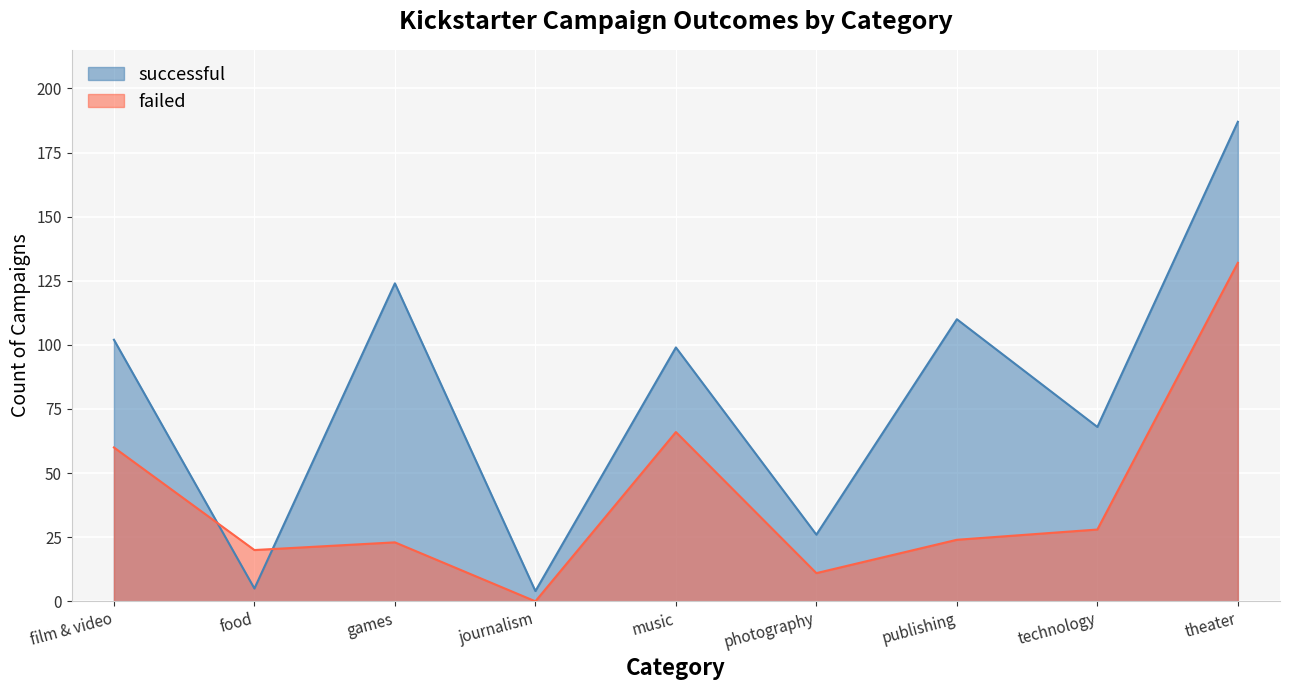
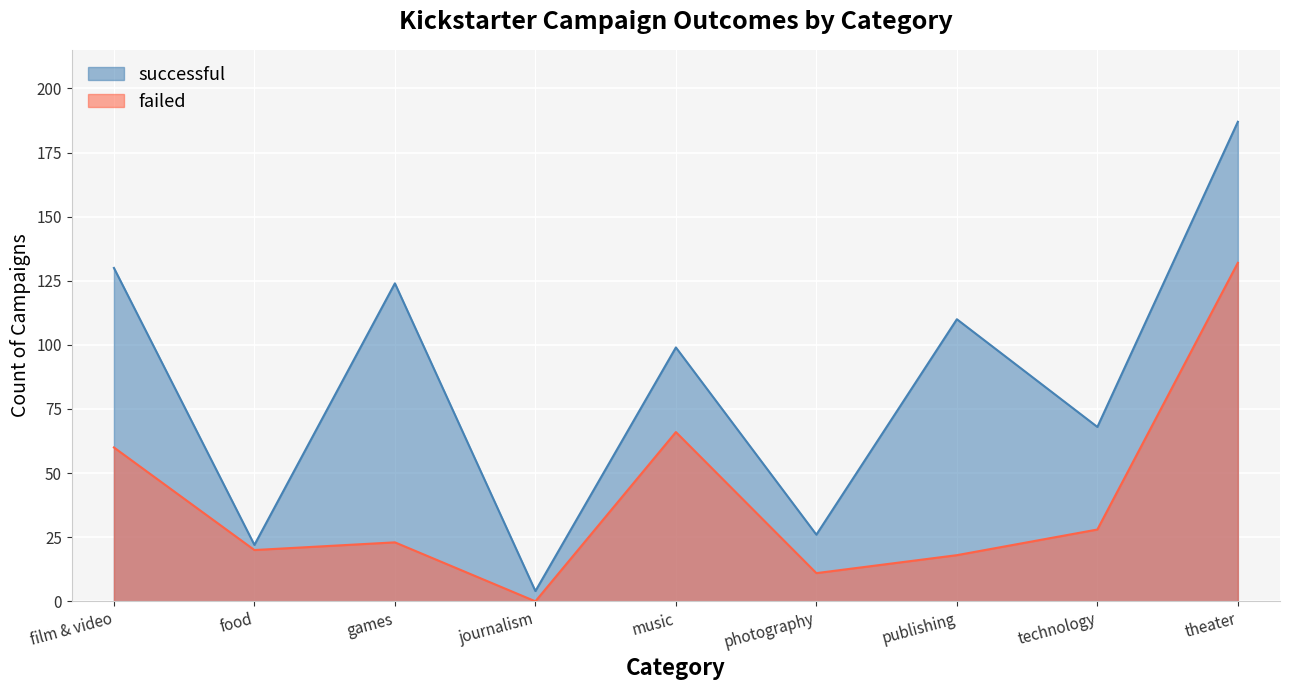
successful, film & video: 102 -> 130
successful, food: 5 -> 22
failed, publishing: 24 -> 18
